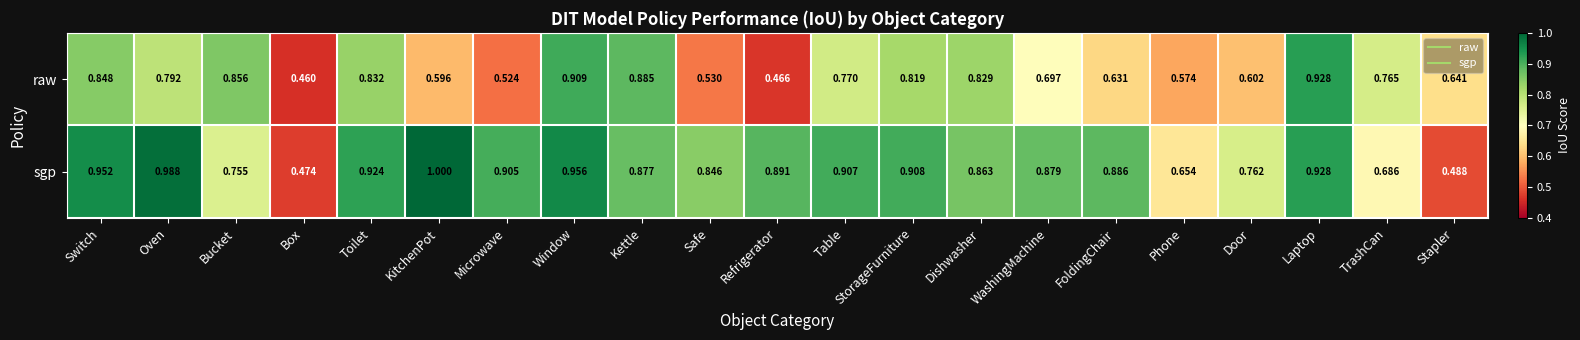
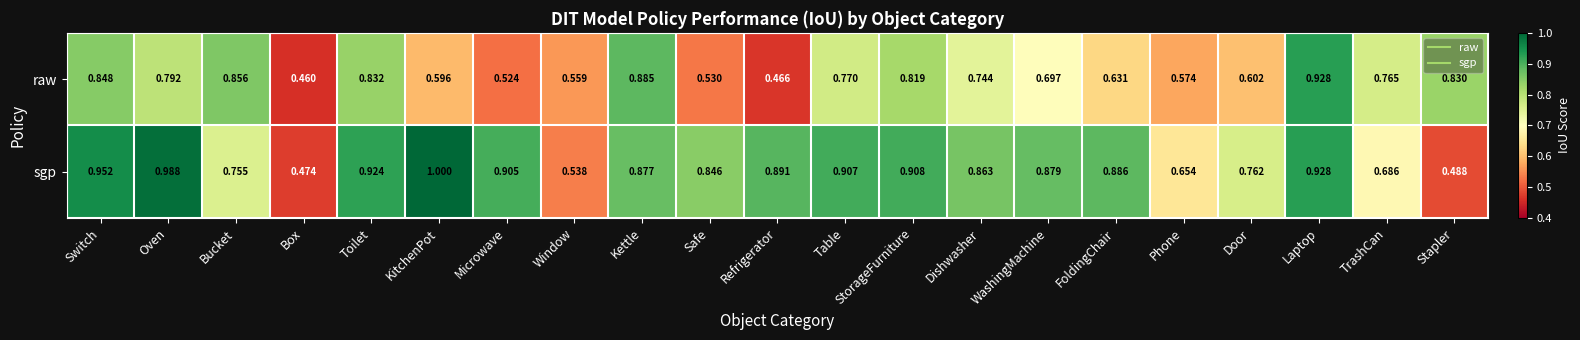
raw, Window: 0.909 -> 0.559
raw, Dishwasher: 0.829 -> 0.744
raw, Stapler: 0.641 -> 0.830
sgp, Window: 0.956 -> 0.538
